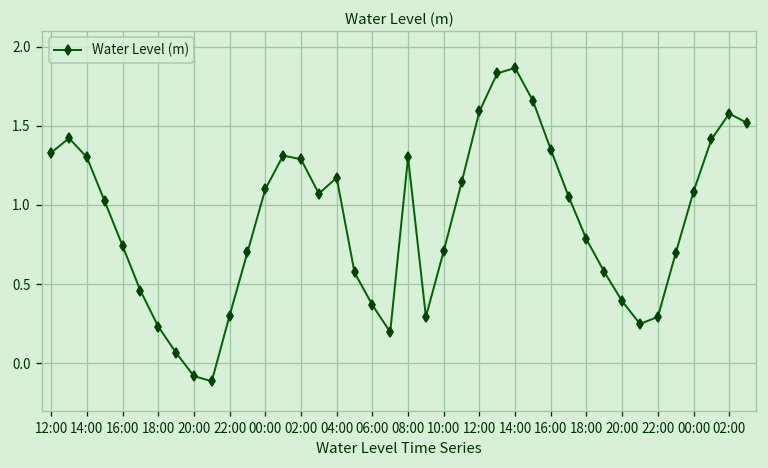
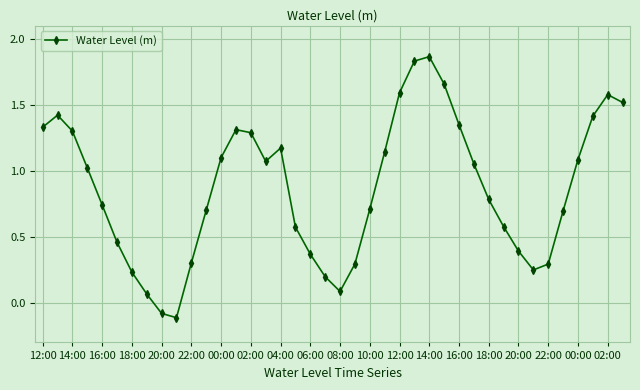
08:00: 1.30 -> 0.09
